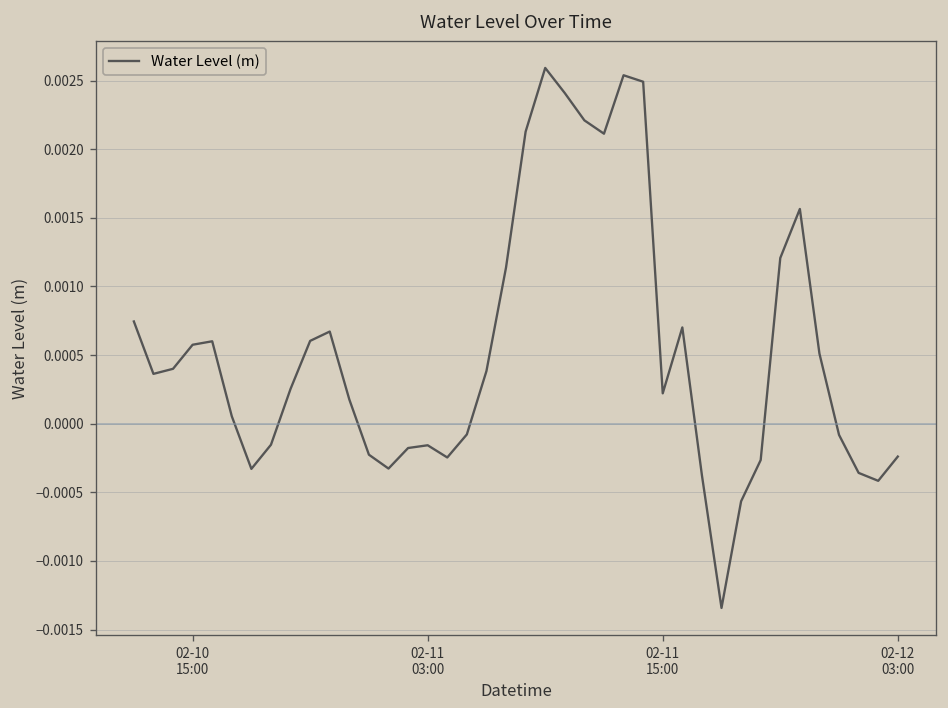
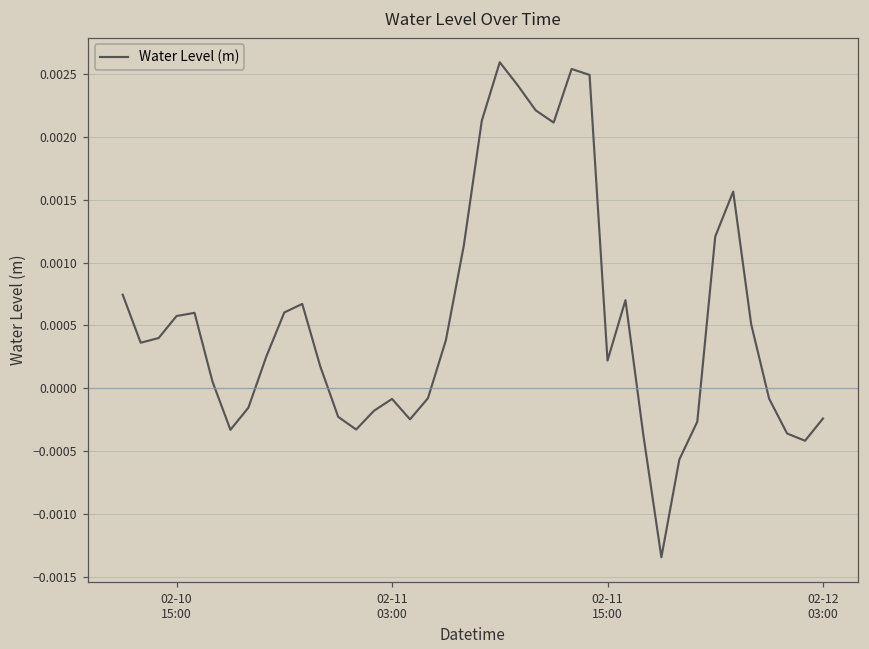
02-11 03:00: -0.00016 -> -0.00008
